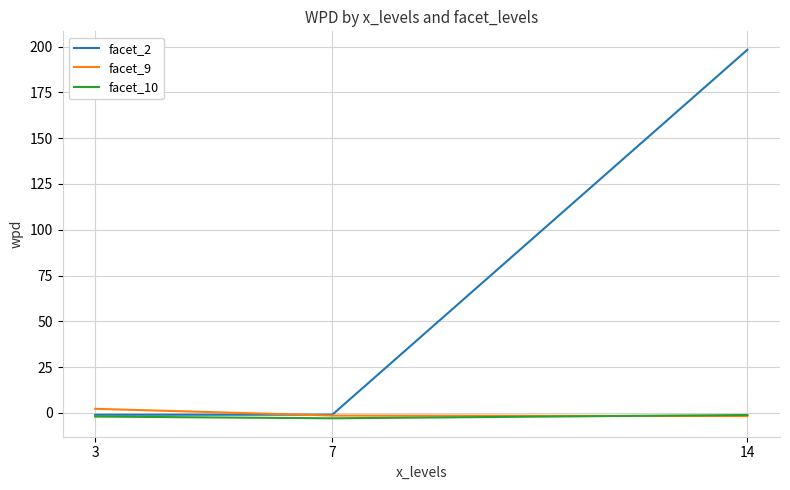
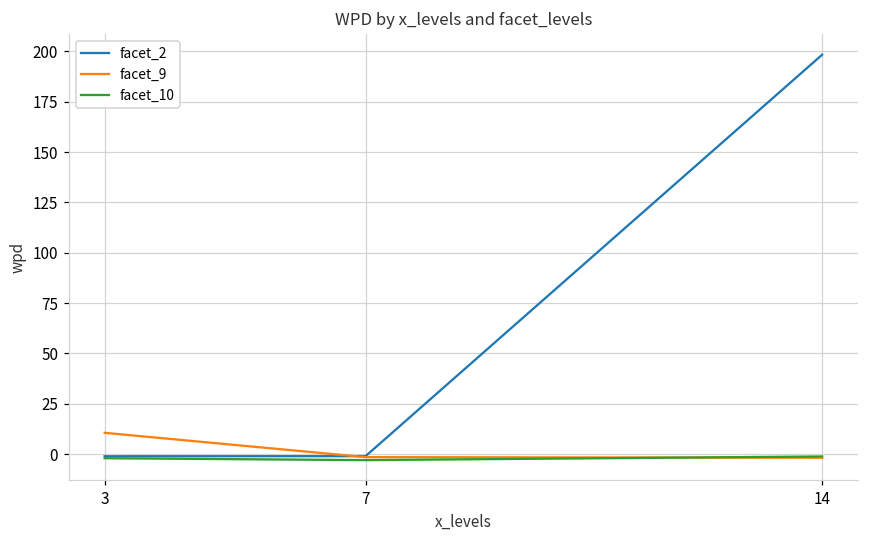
facet_9, 3: 2 -> 11
